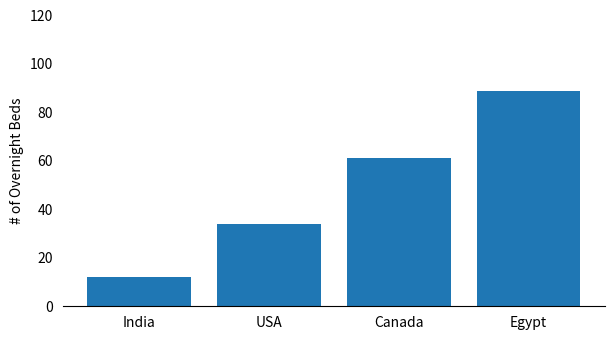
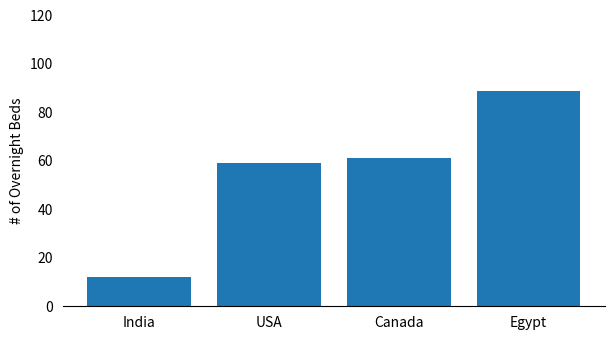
USA: 34 -> 59
